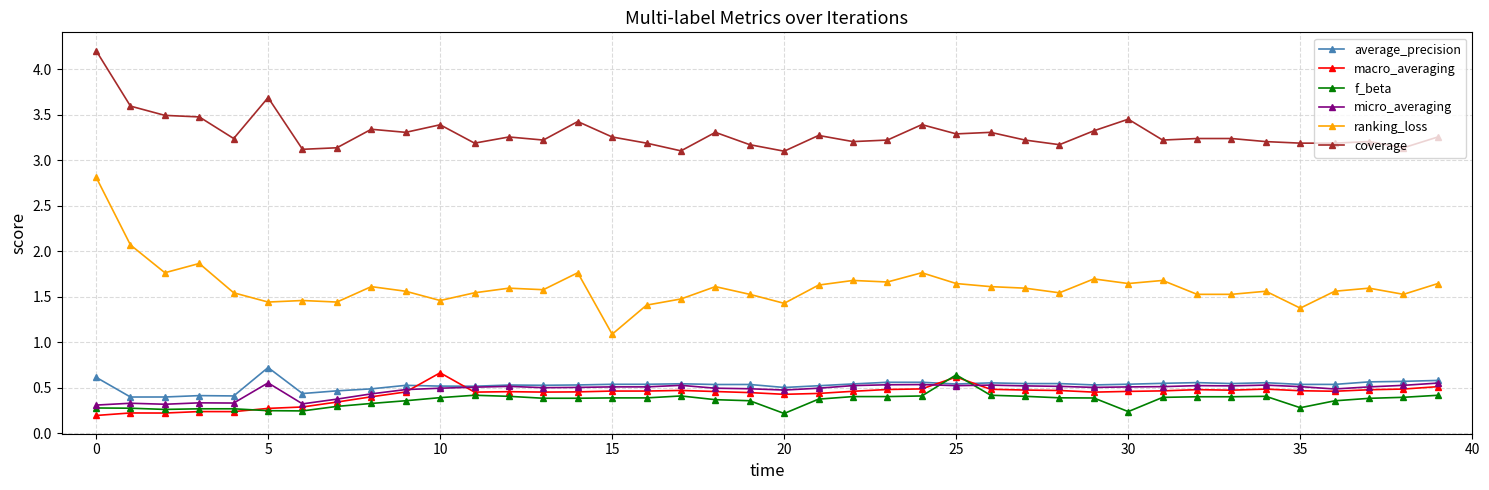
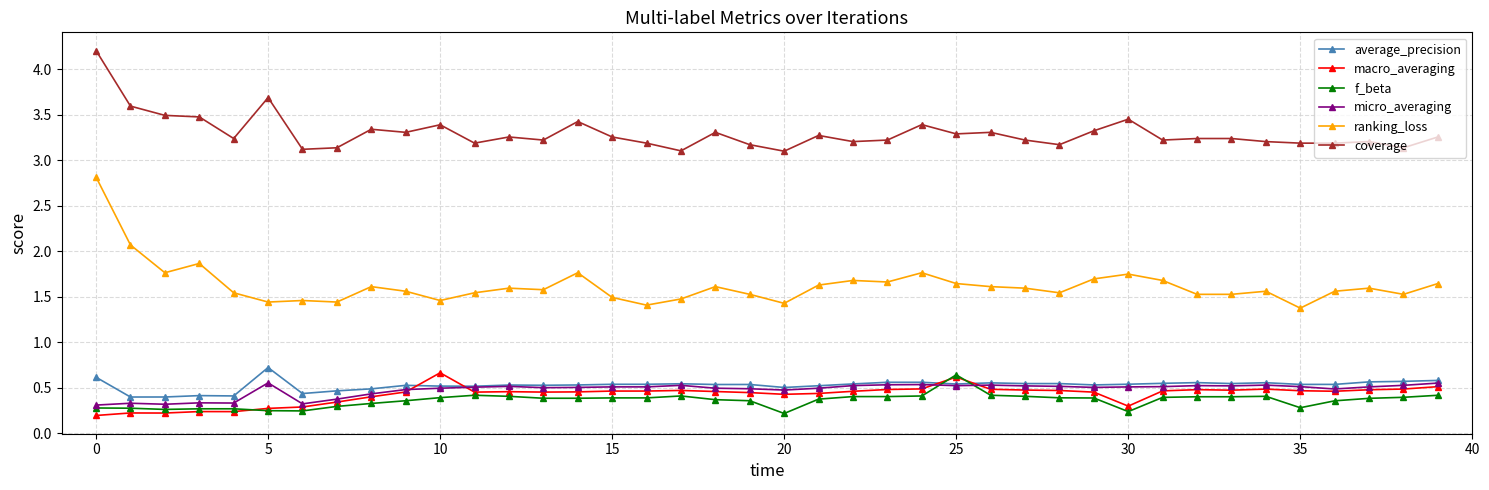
ranking_loss, 15: 1.1 -> 1.5
macro_averaging, 30: 0.5 -> 0.3
ranking_loss, 30: 1.6 -> 1.7
